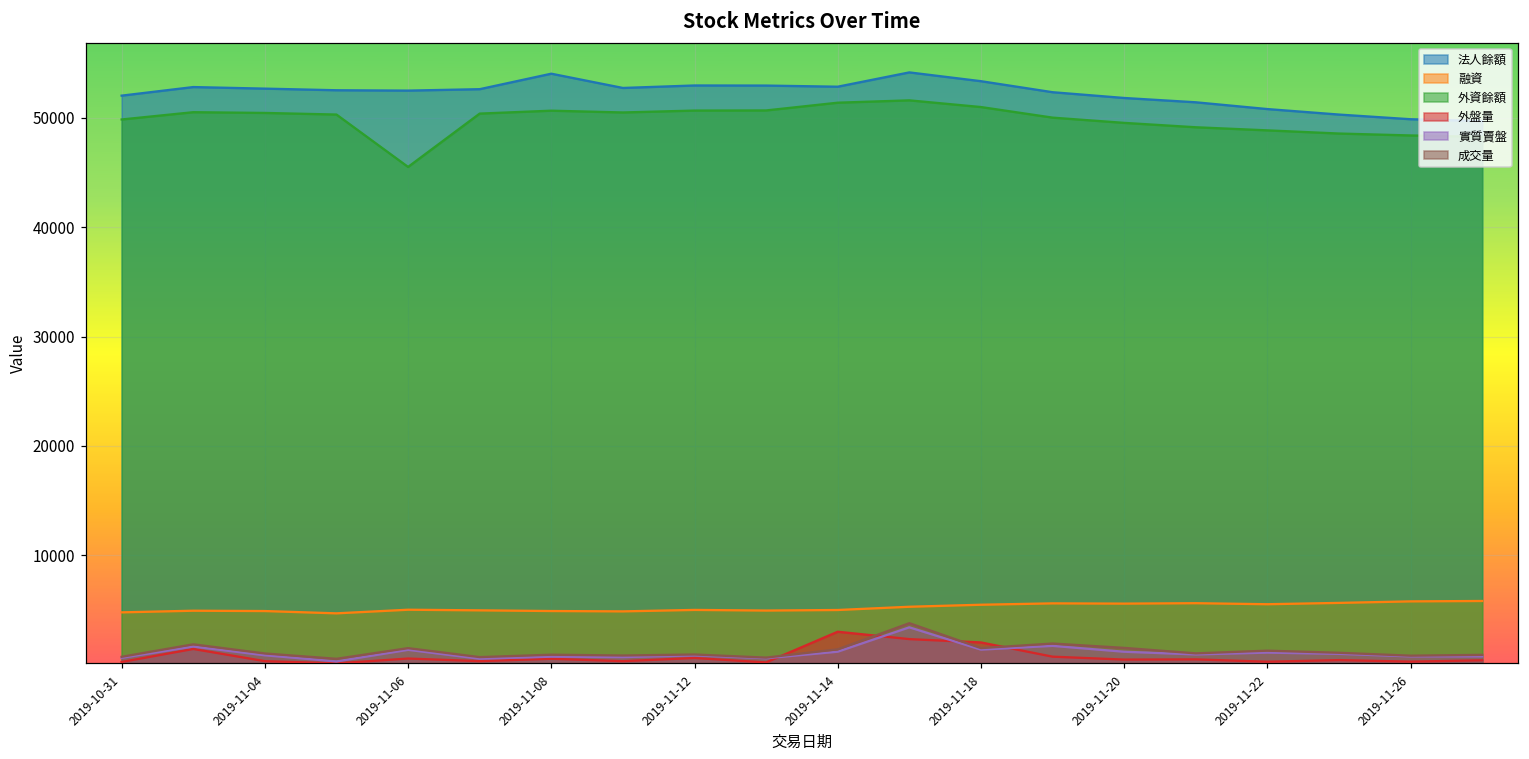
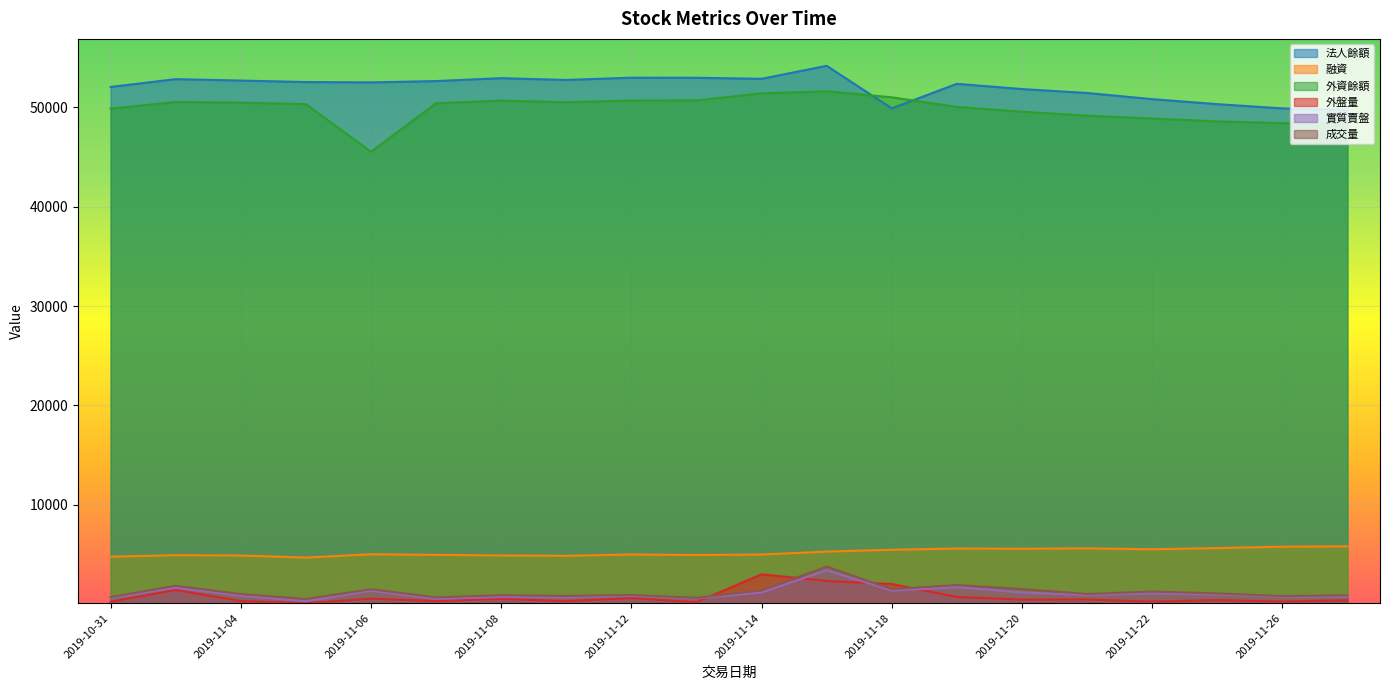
法人餘額, 2019-11-08: 54000 -> 53000
法人餘額, 2019-11-18: 53000 -> 50000
